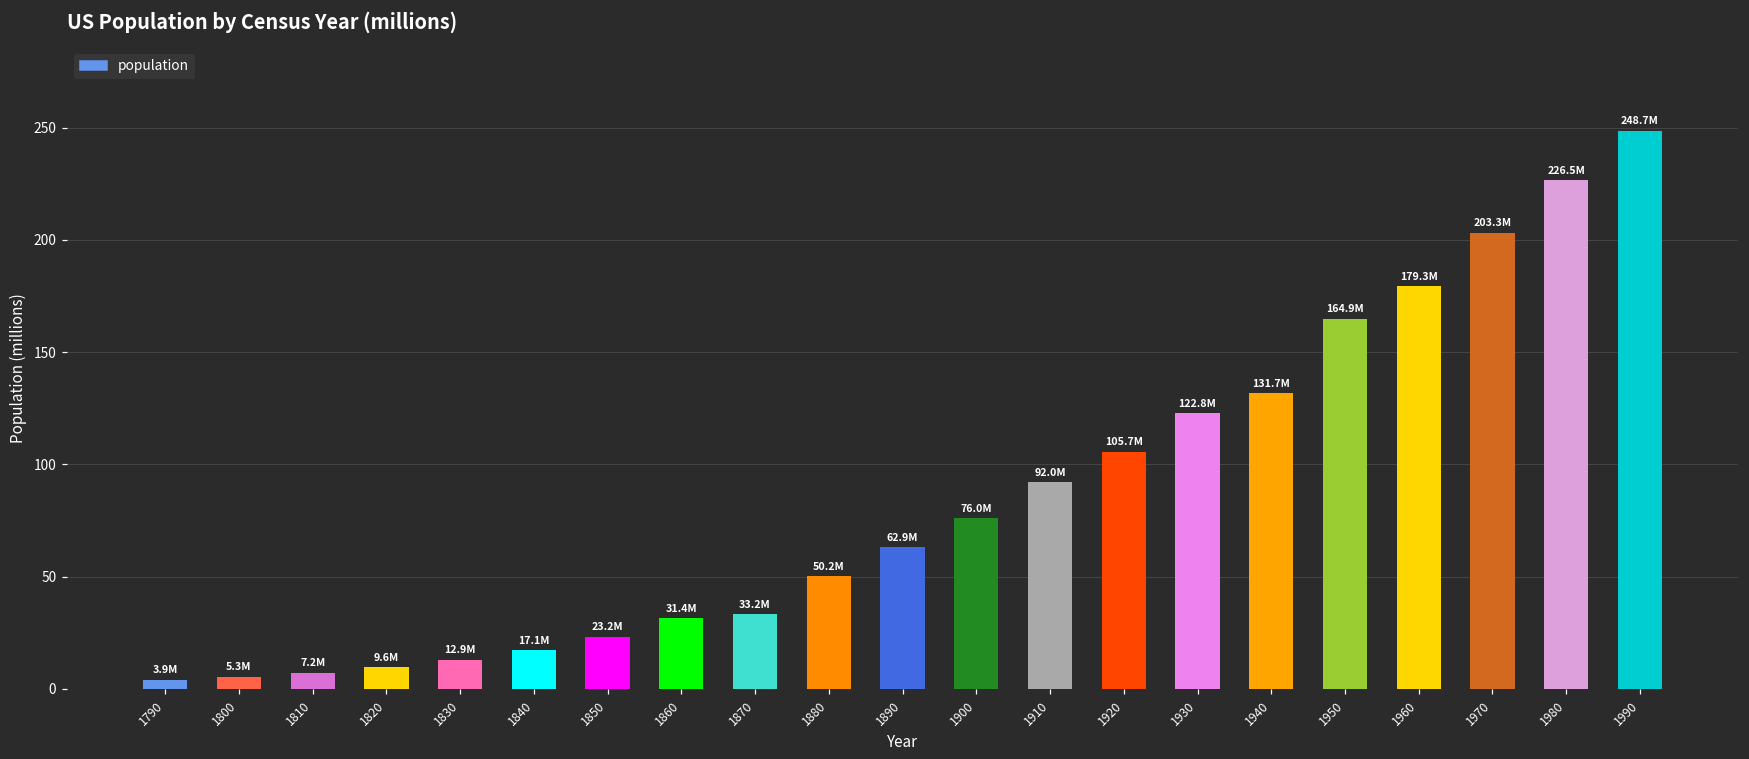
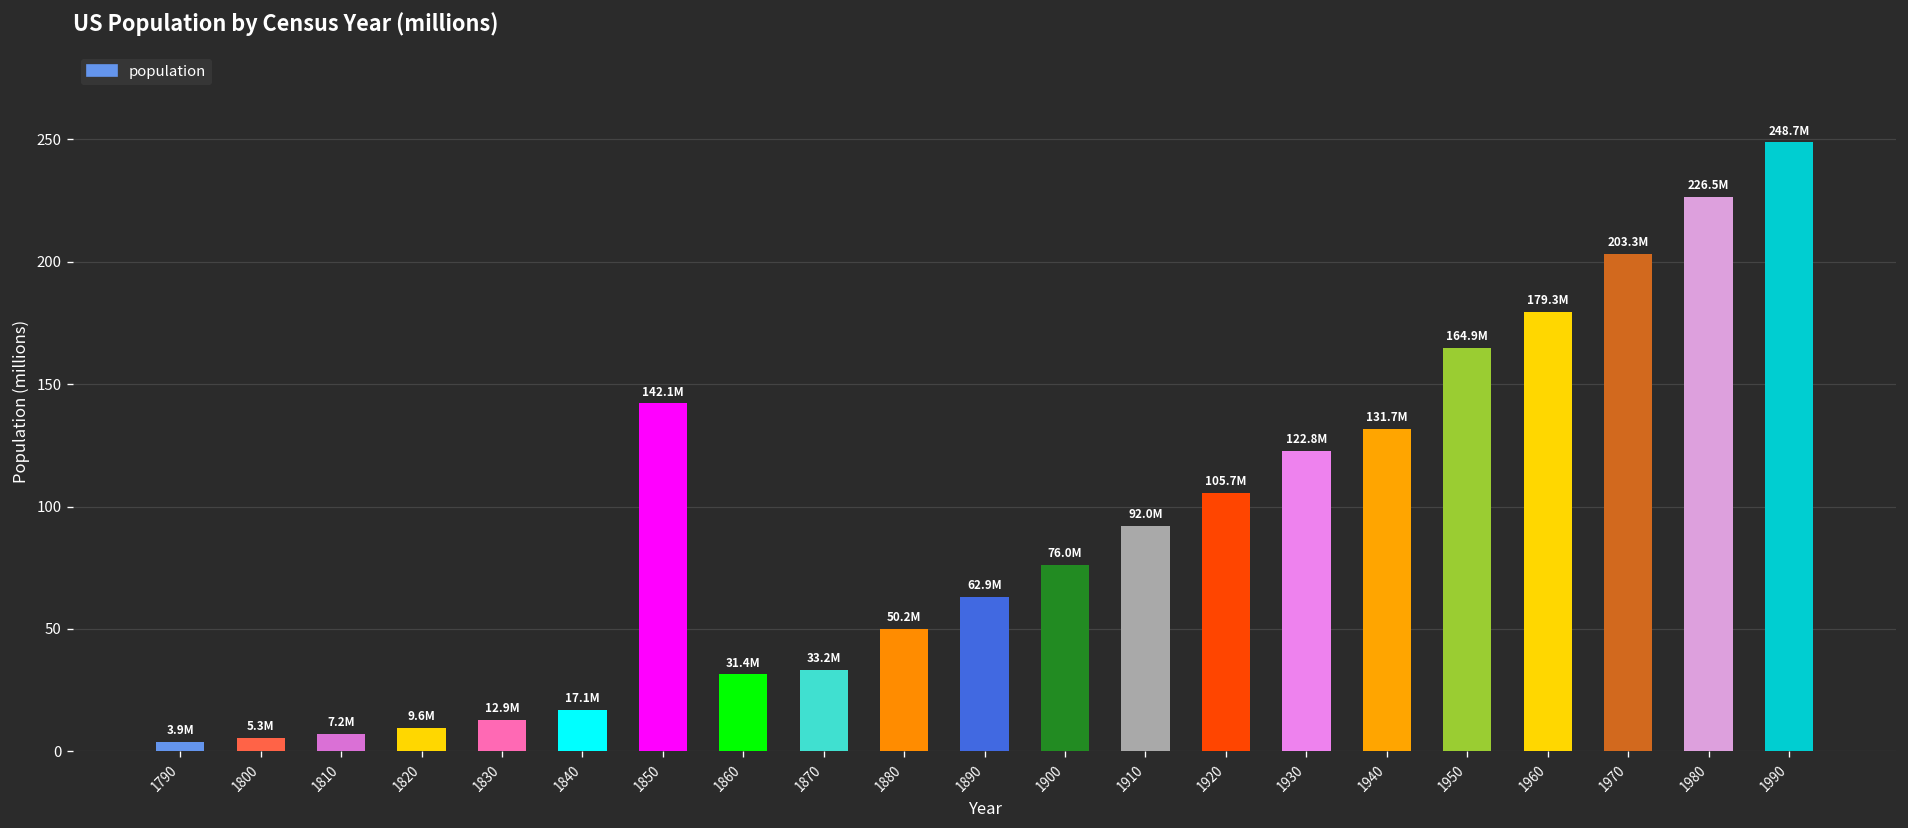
1850: 23.2M -> 142.1M
